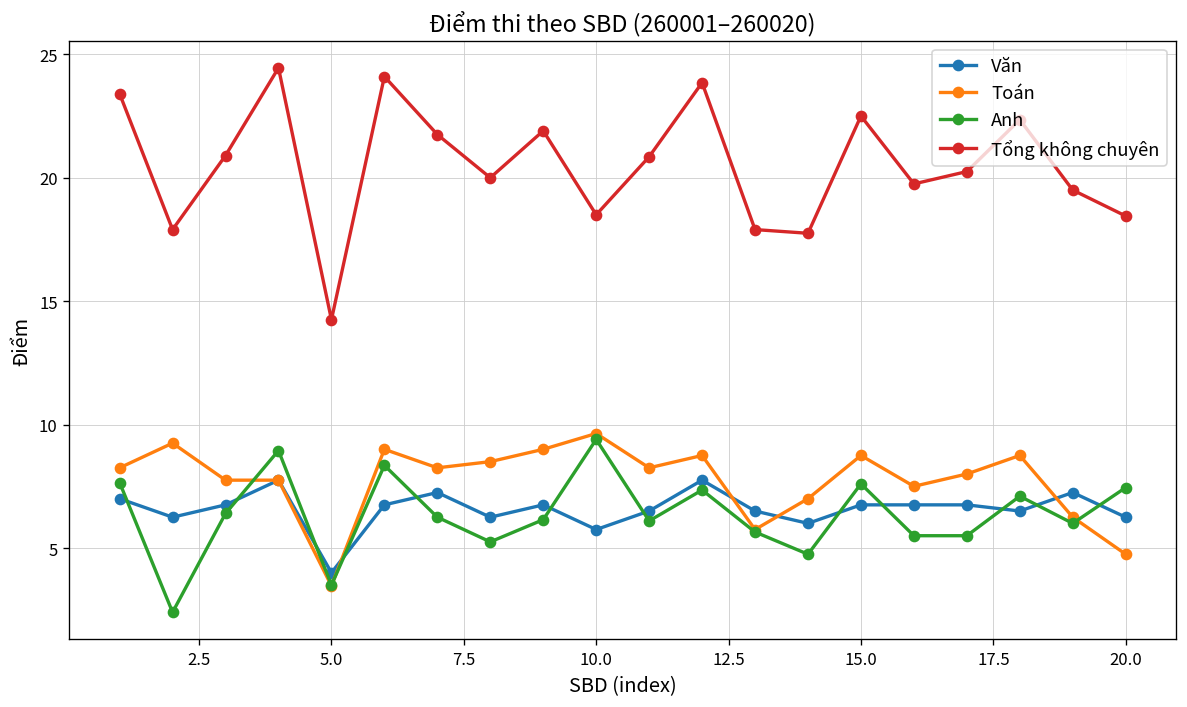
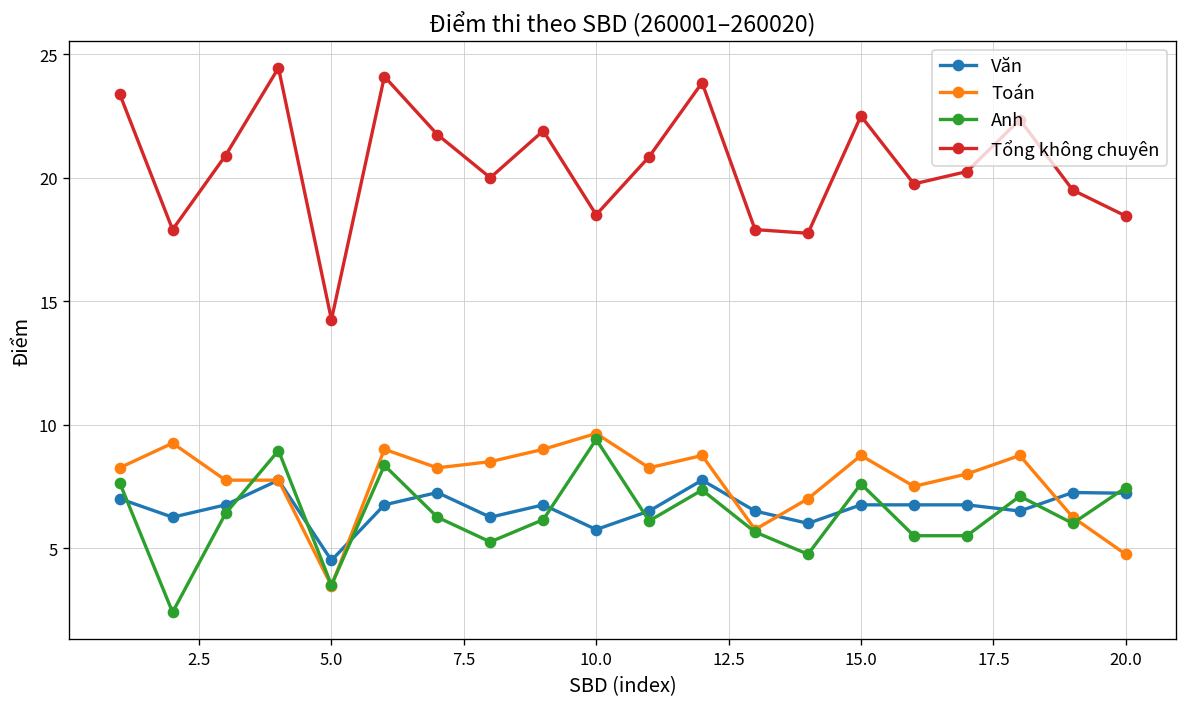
Văn, 5.0: 4.0 -> 4.5
Văn, 20.0: 6.3 -> 7.2
